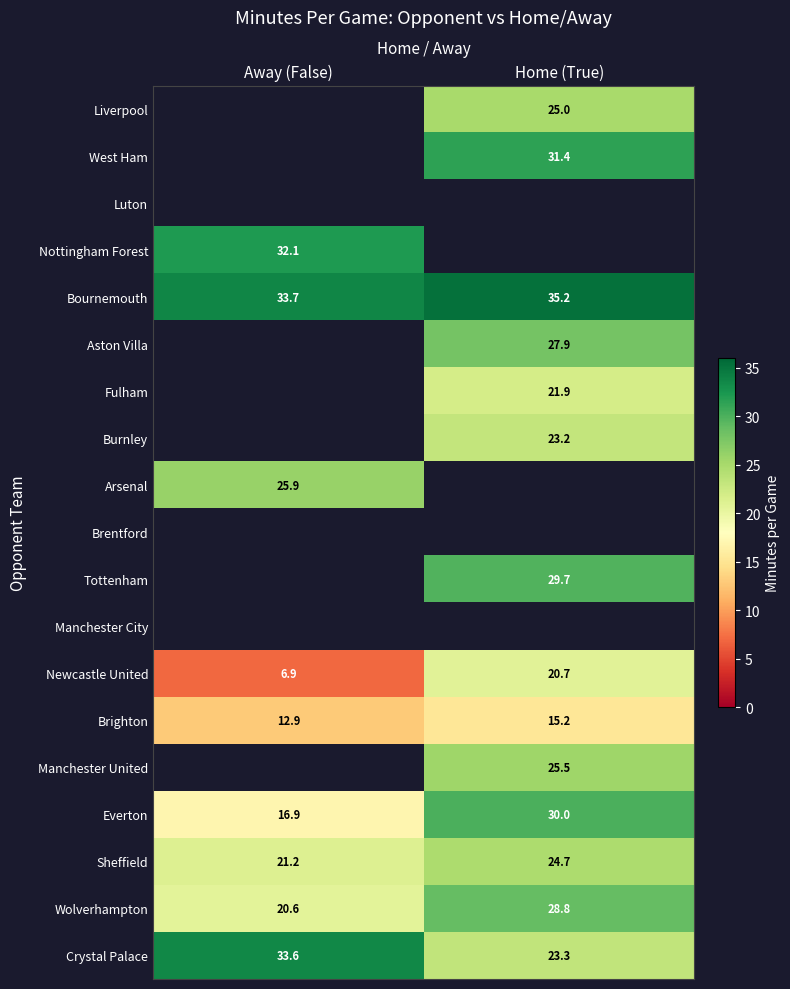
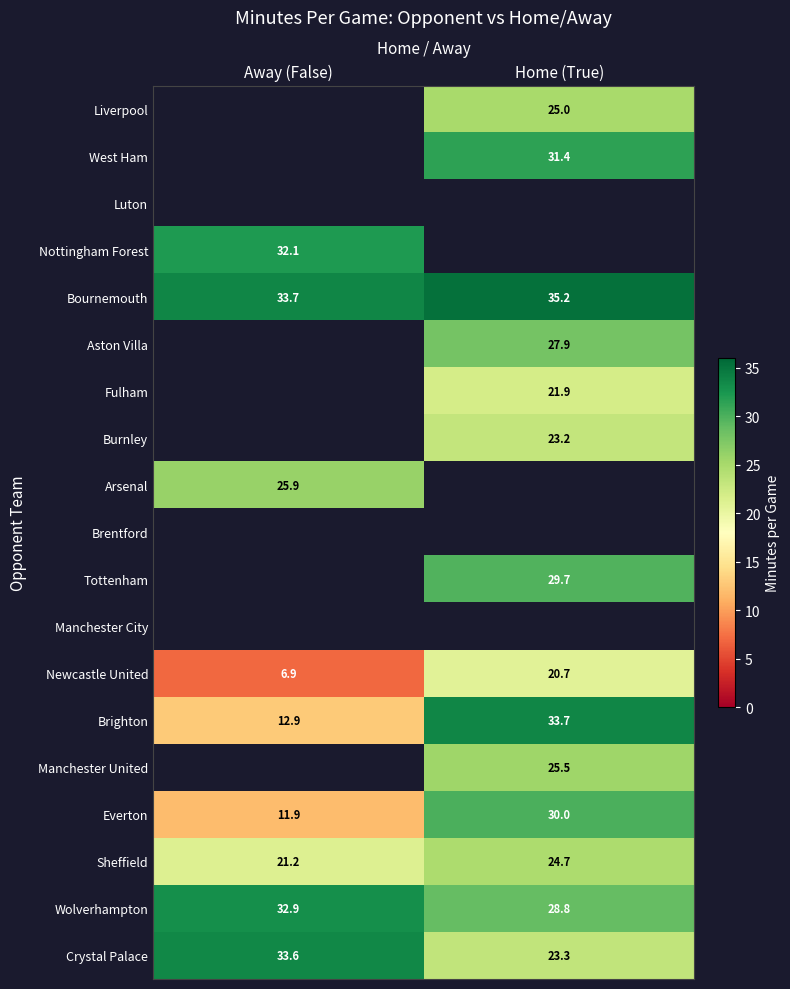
Brighton, Home (True): 15.2 -> 33.7
Everton, Away (False): 16.9 -> 11.9
Wolverhampton, Away (False): 20.6 -> 32.9
